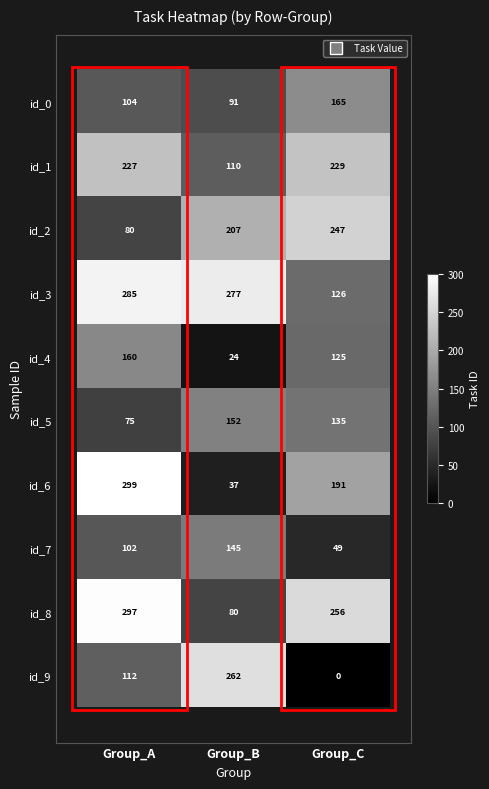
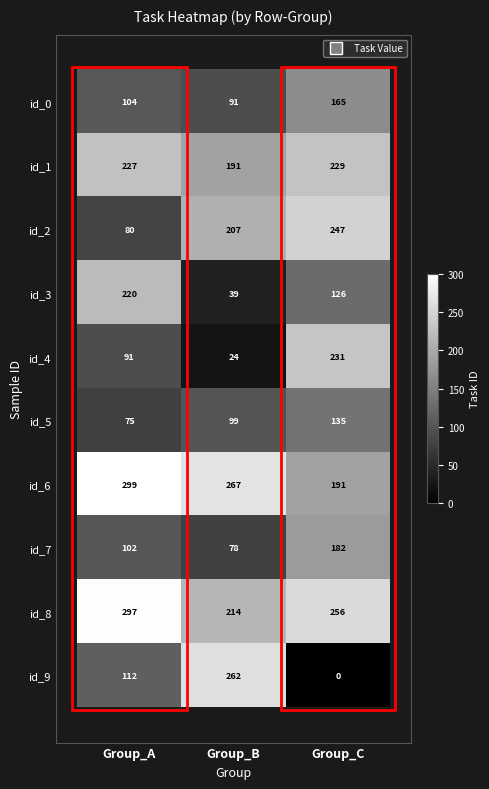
id_1, Group_B: 110 -> 191
id_3, Group_A: 285 -> 220
id_3, Group_B: 277 -> 39
id_4, Group_A: 160 -> 91
id_4, Group_C: 125 -> 231
id_5, Group_B: 152 -> 99
id_6, Group_B: 37 -> 267
id_7, Group_B: 145 -> 78
id_7, Group_C: 49 -> 182
id_8, Group_B: 80 -> 214
